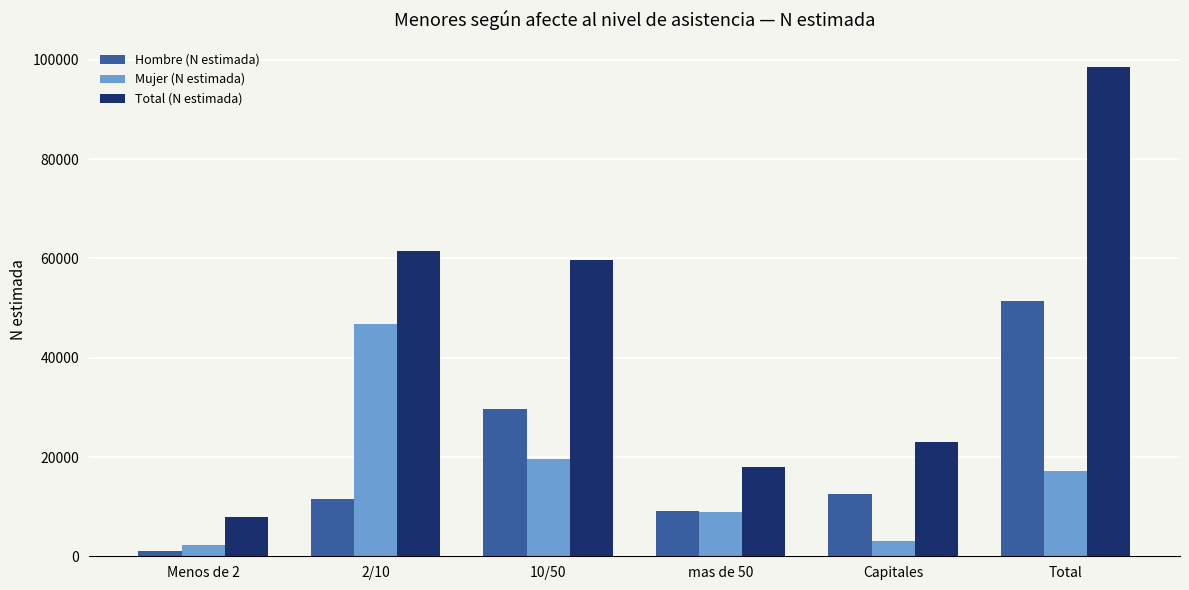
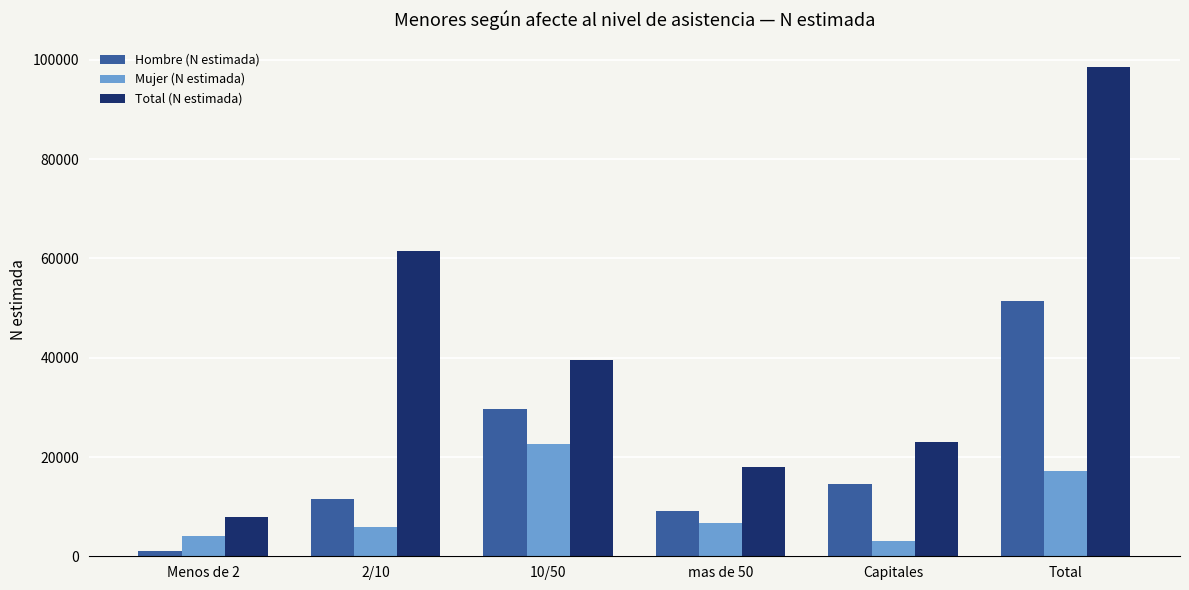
Mujer (N estimada), Menos de 2: 2000 -> 4000
Mujer (N estimada), 2/10: 47000 -> 6000
Mujer (N estimada), 10/50: 20000 -> 23000
Total (N estimada), 10/50: 60000 -> 40000
Mujer (N estimada), mas de 50: 9000 -> 7000
Hombre (N estimada), Capitales: 13000 -> 15000
